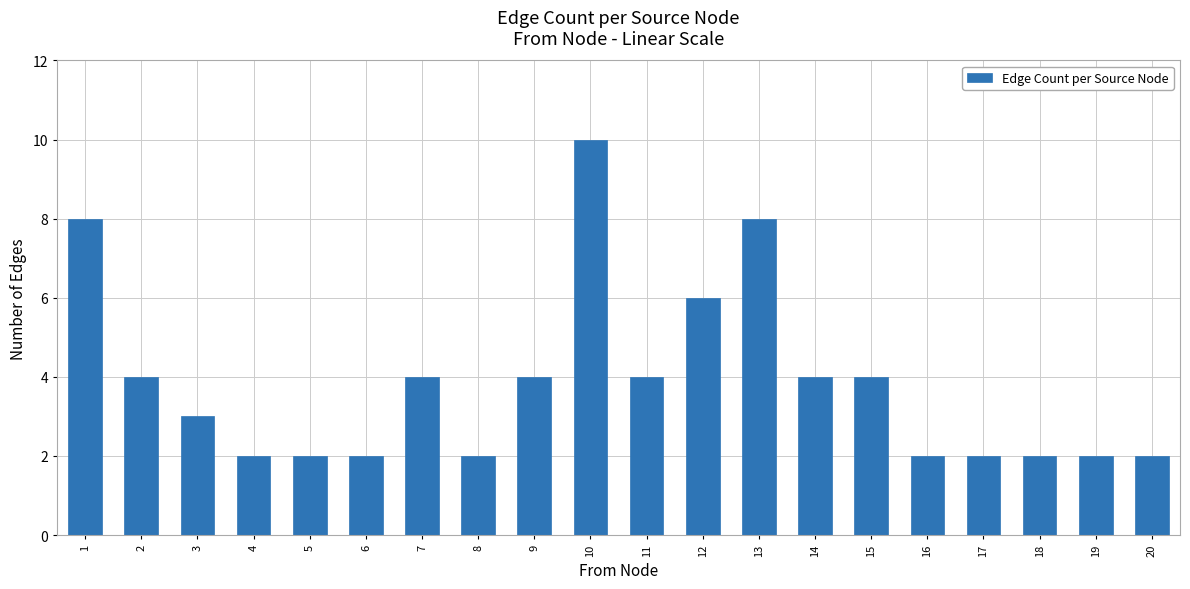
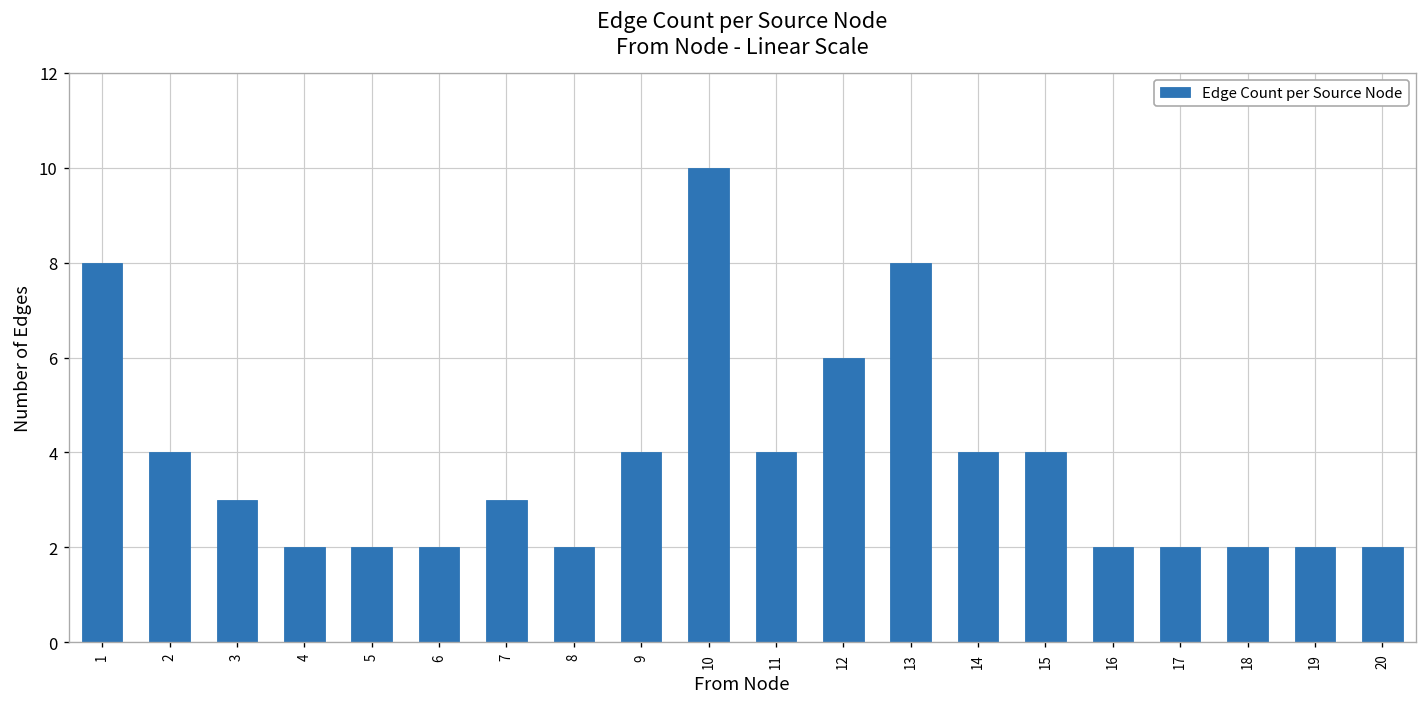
7: 4 -> 3
